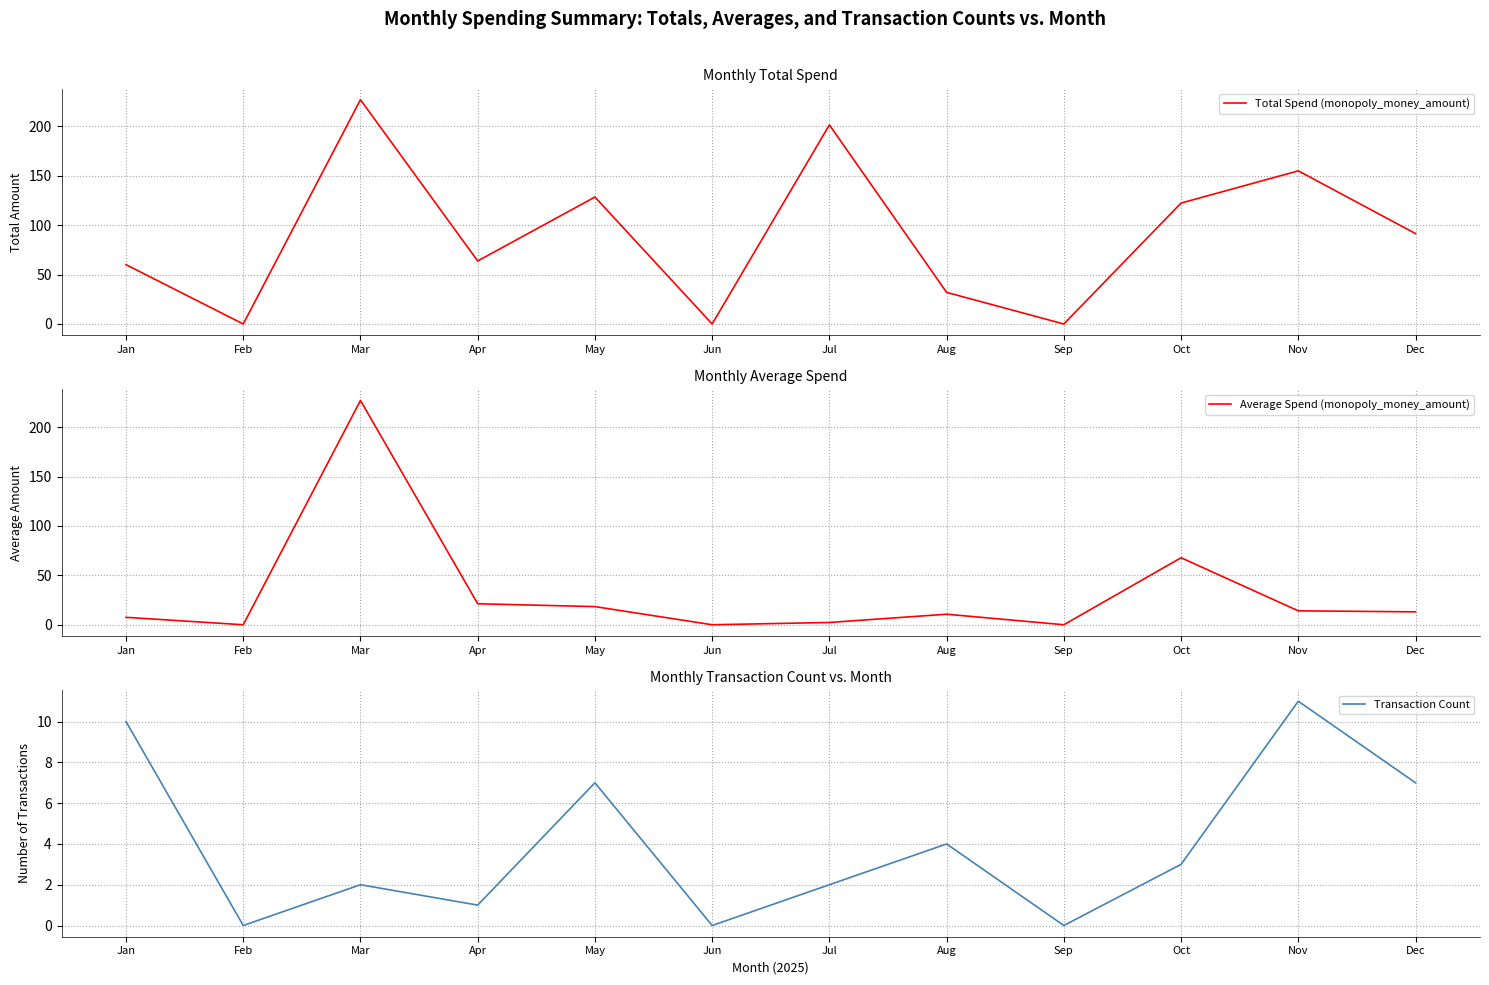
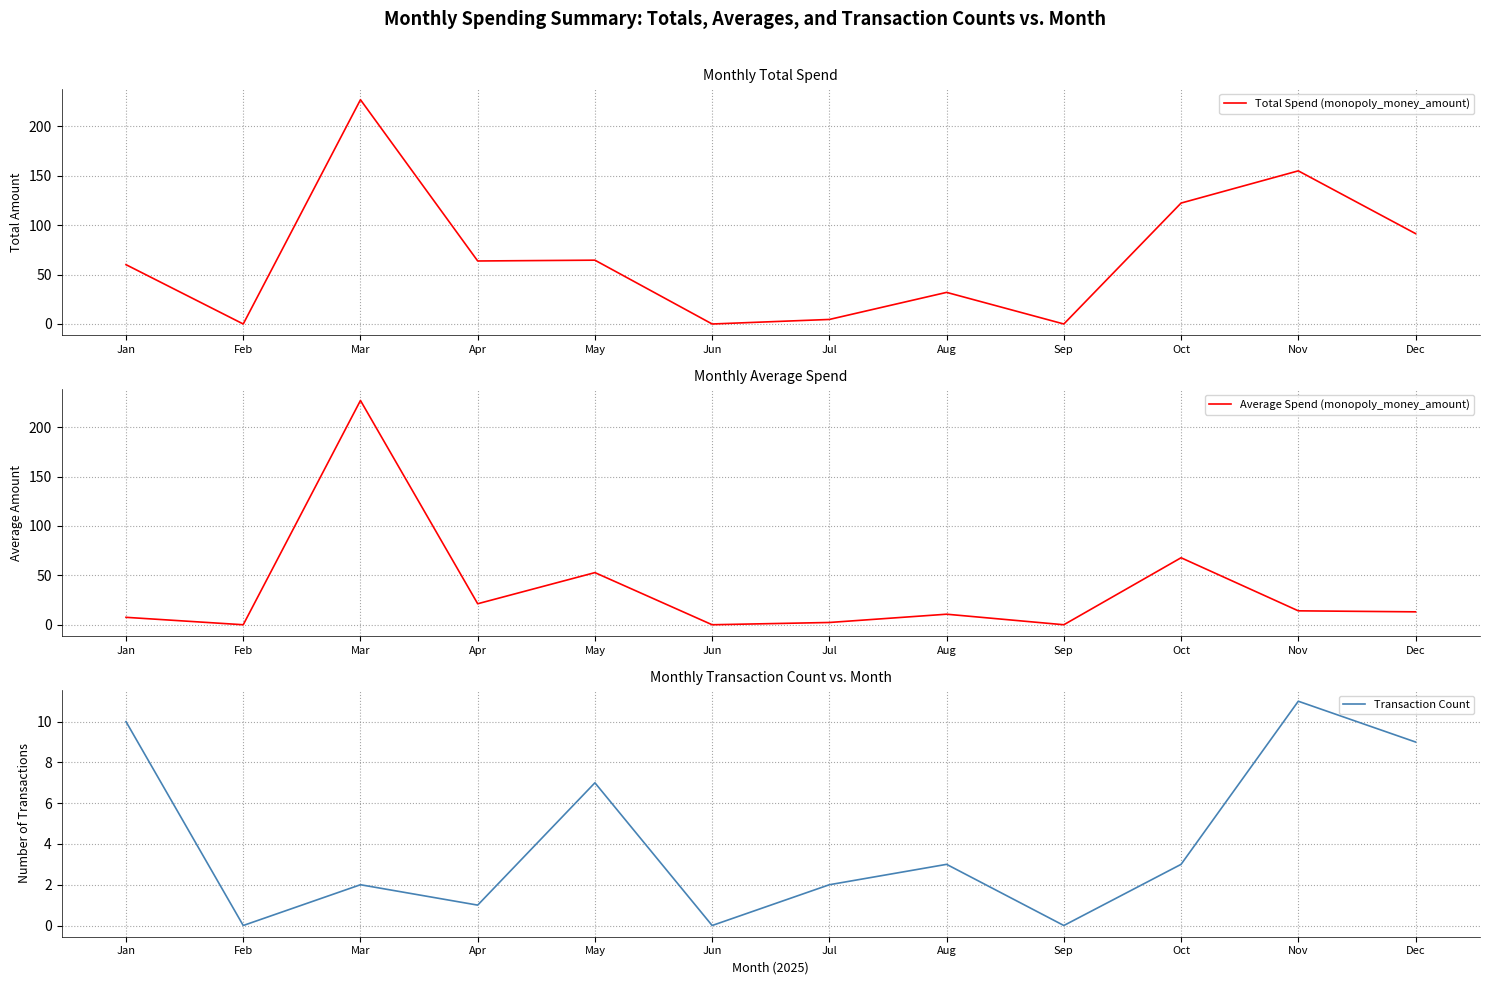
Monthly Total Spend, May: 130 -> 60
Monthly Total Spend, Jul: 200 -> 0
Monthly Average Spend, May: 20 -> 50
Monthly Transaction Count vs. Month, Aug: 4 -> 3
Monthly Transaction Count vs. Month, Dec: 7 -> 9
